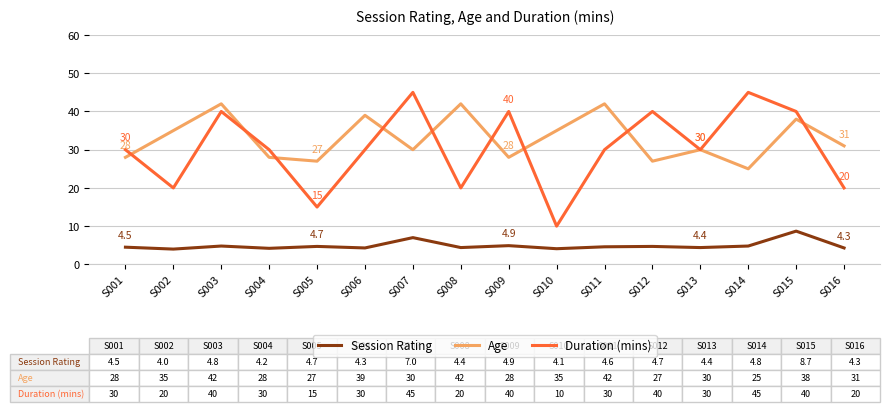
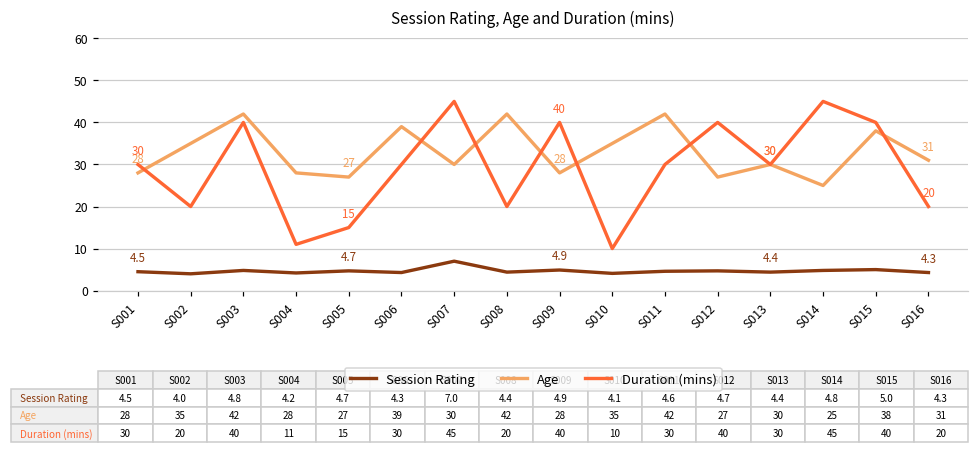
Duration (mins), S004: 30 -> 11
Session Rating, S015: 8.7 -> 5.0
